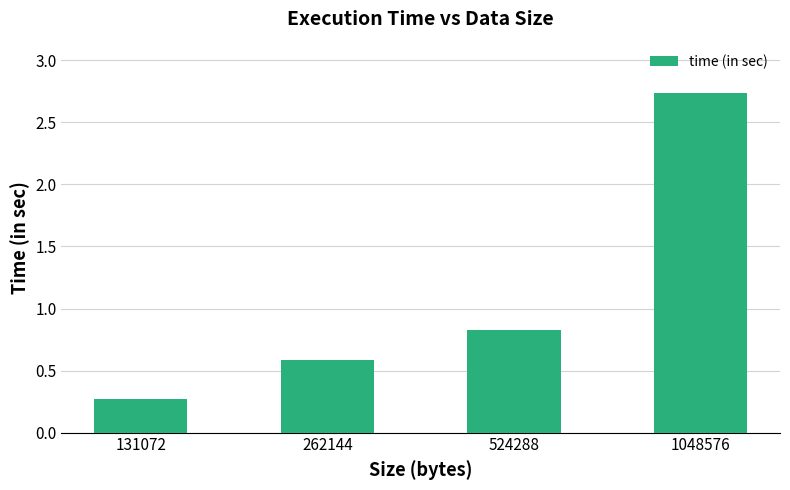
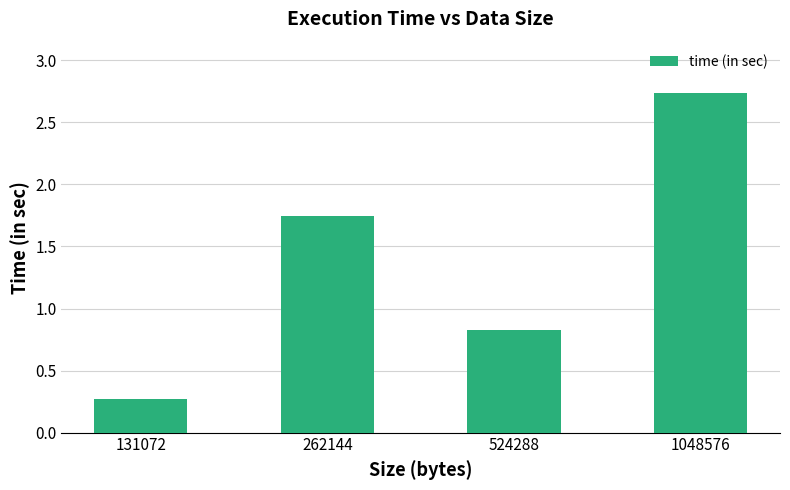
262144: 0.58 -> 1.75
